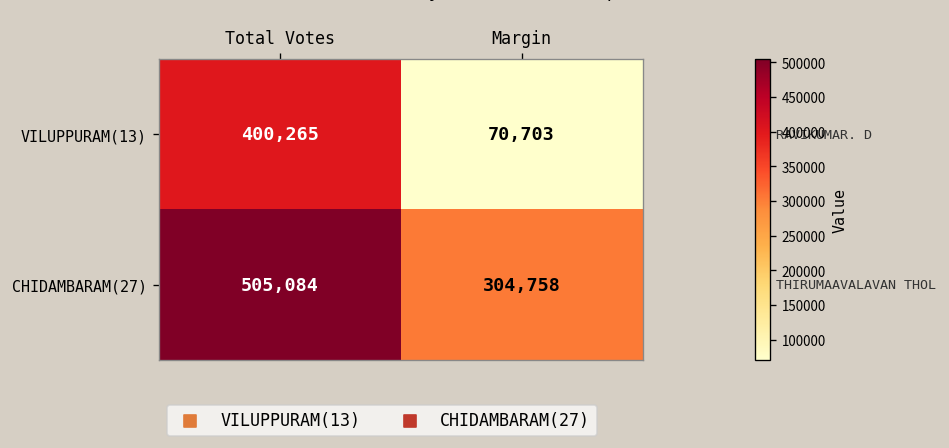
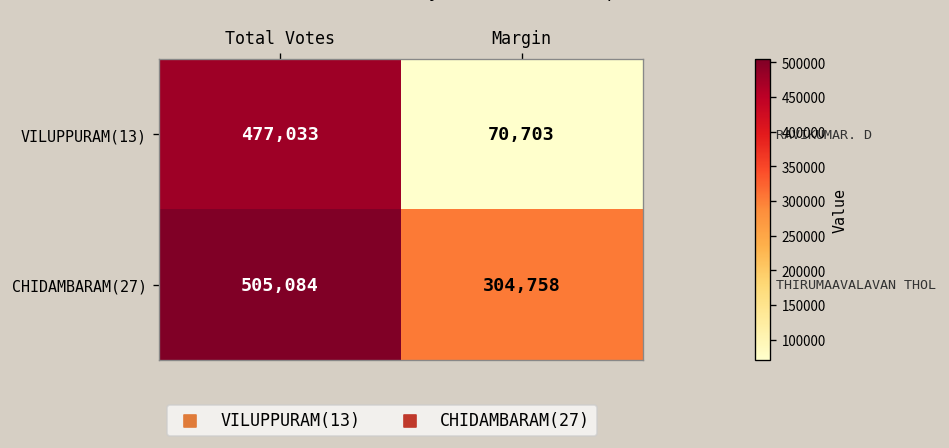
VILUPPURAM(13), Total Votes: 400,265 -> 477,033
